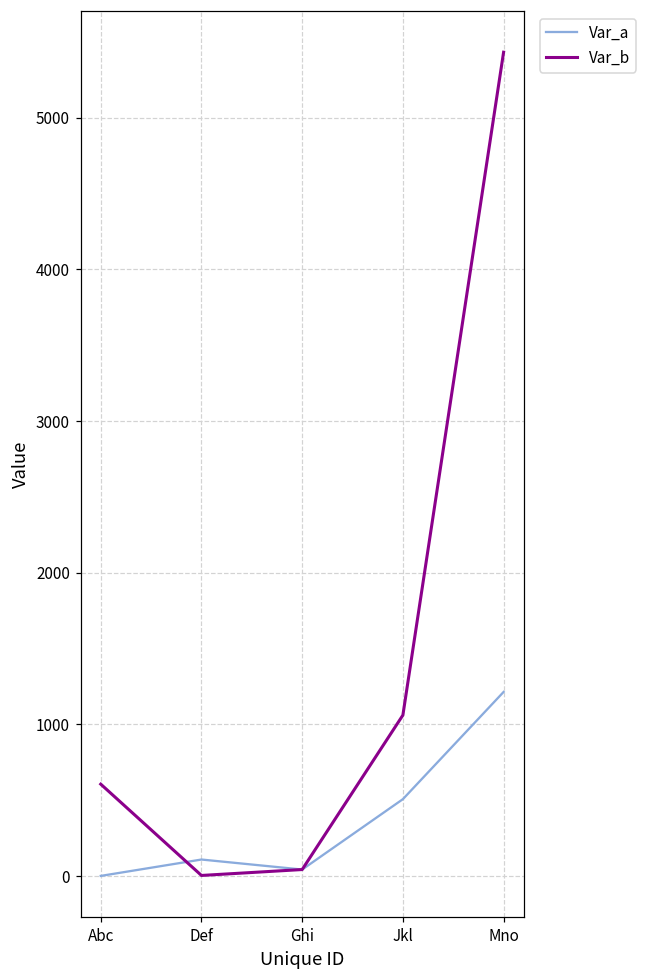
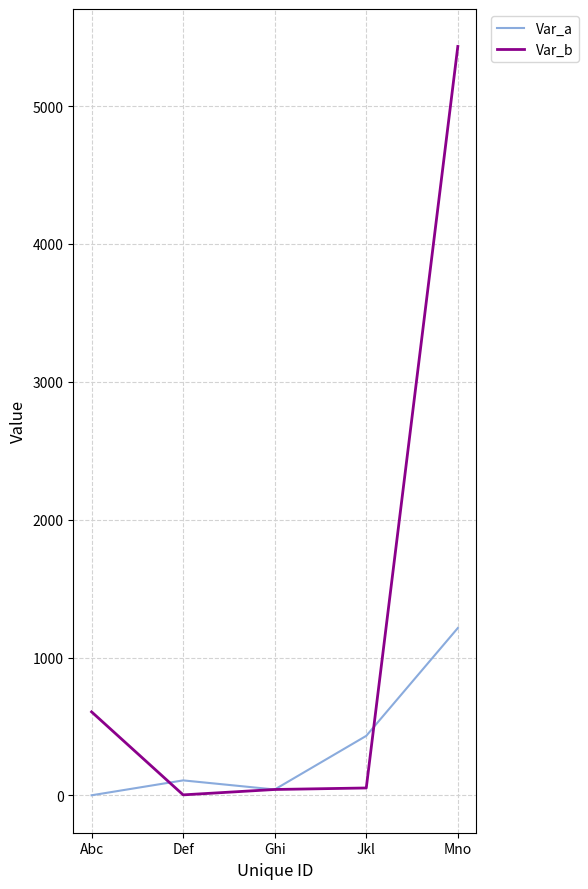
Var_a, Jkl: 510 -> 430
Var_b, Jkl: 1060 -> 50
